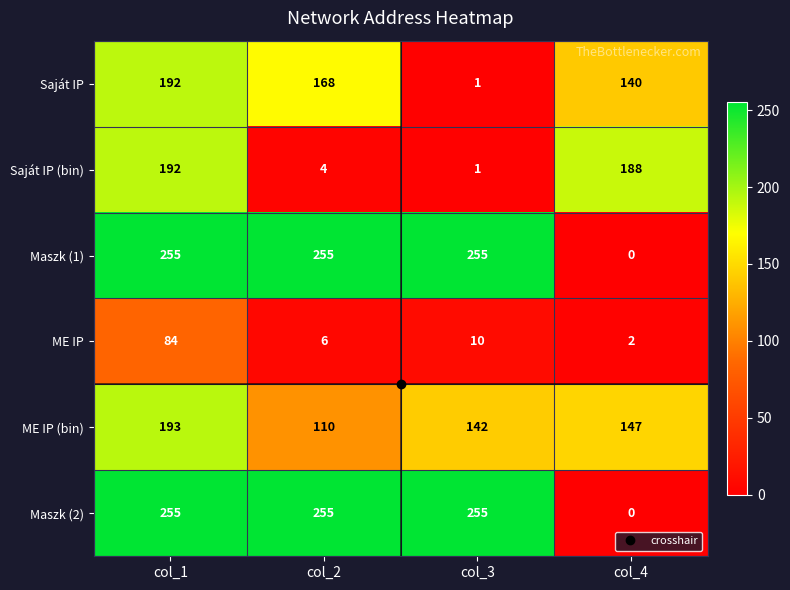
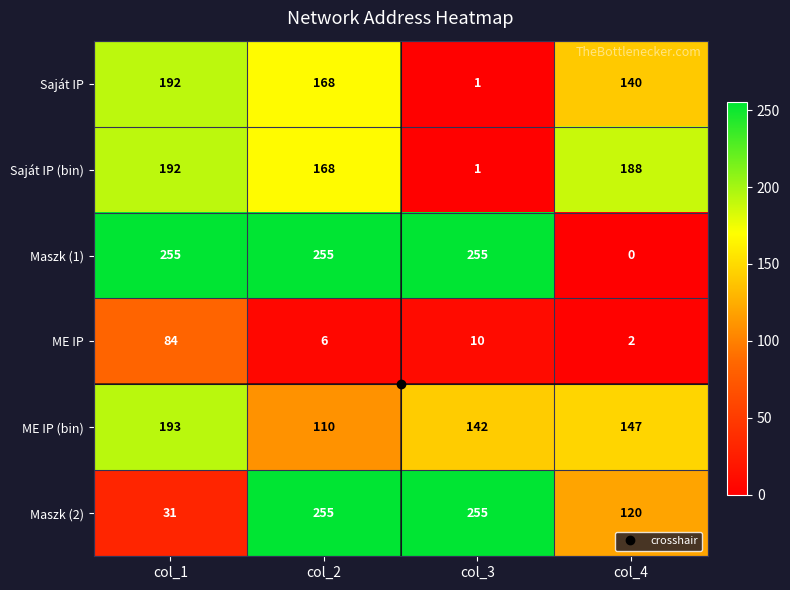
Saját IP (bin), col_2: 4 -> 168
Maszk (2), col_1: 255 -> 31
Maszk (2), col_4: 0 -> 120
